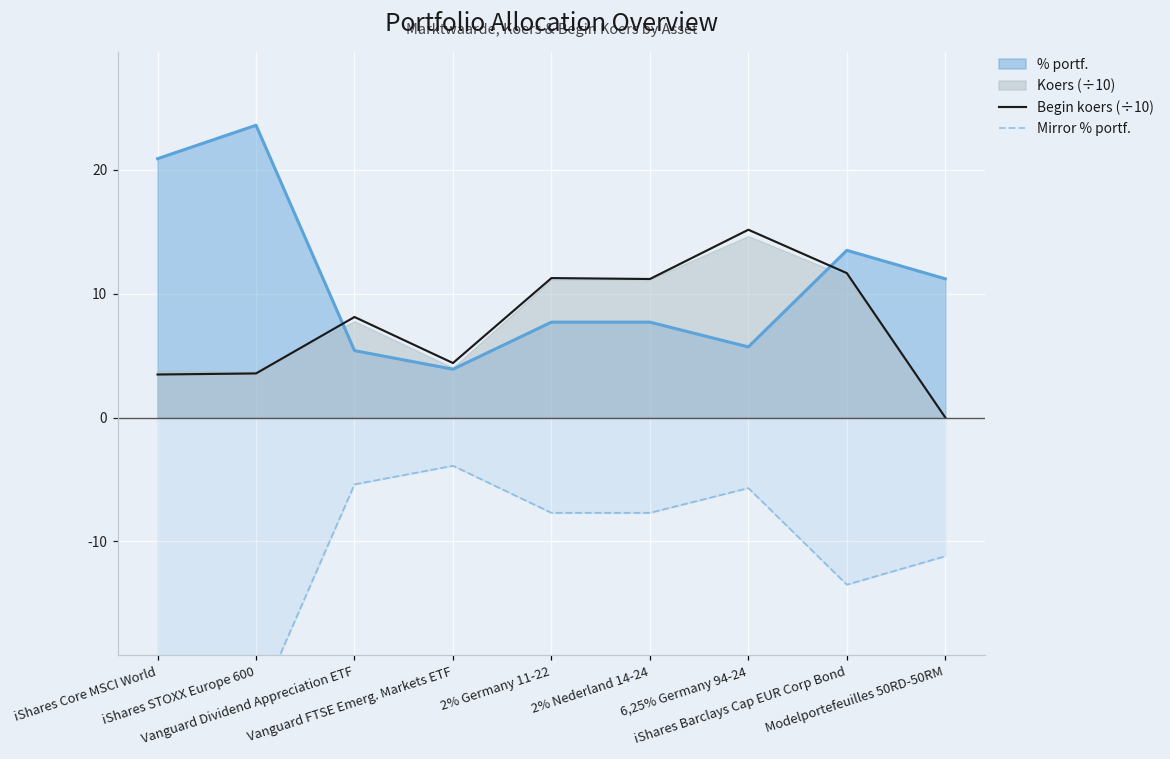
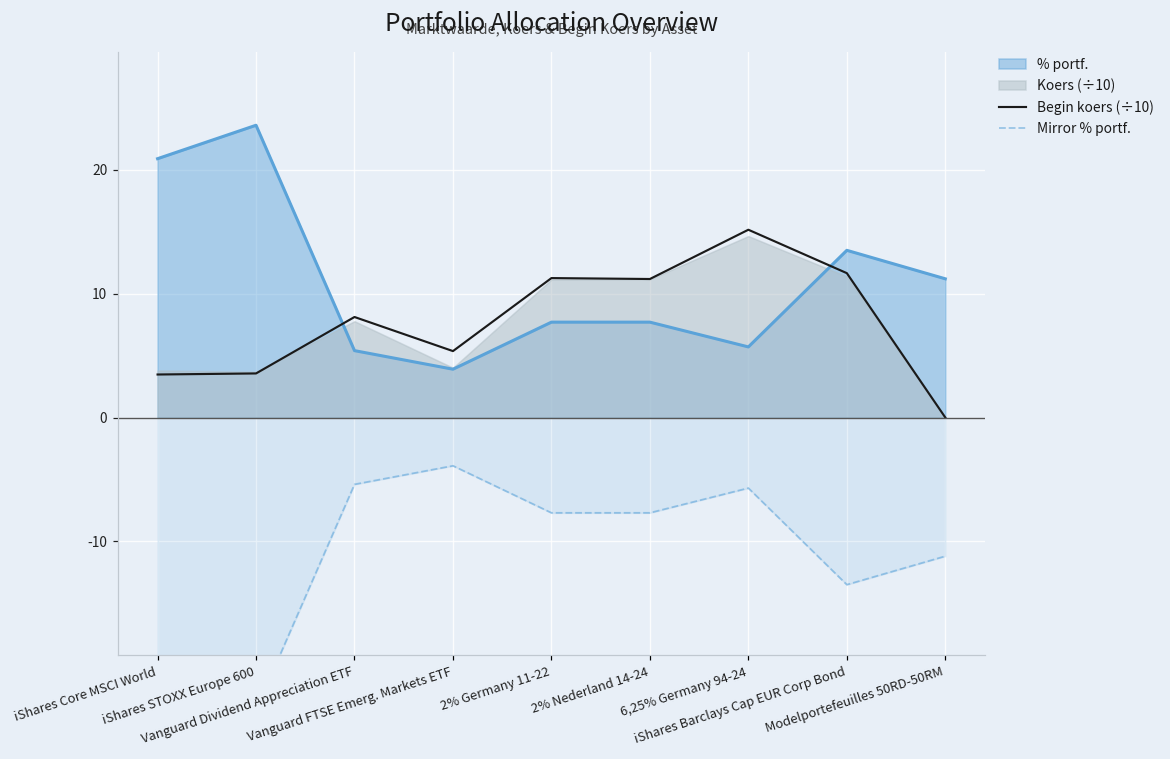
Begin koers (÷10), Vanguard FTSE Emerg. Markets ETF: 4.4 -> 5.4
